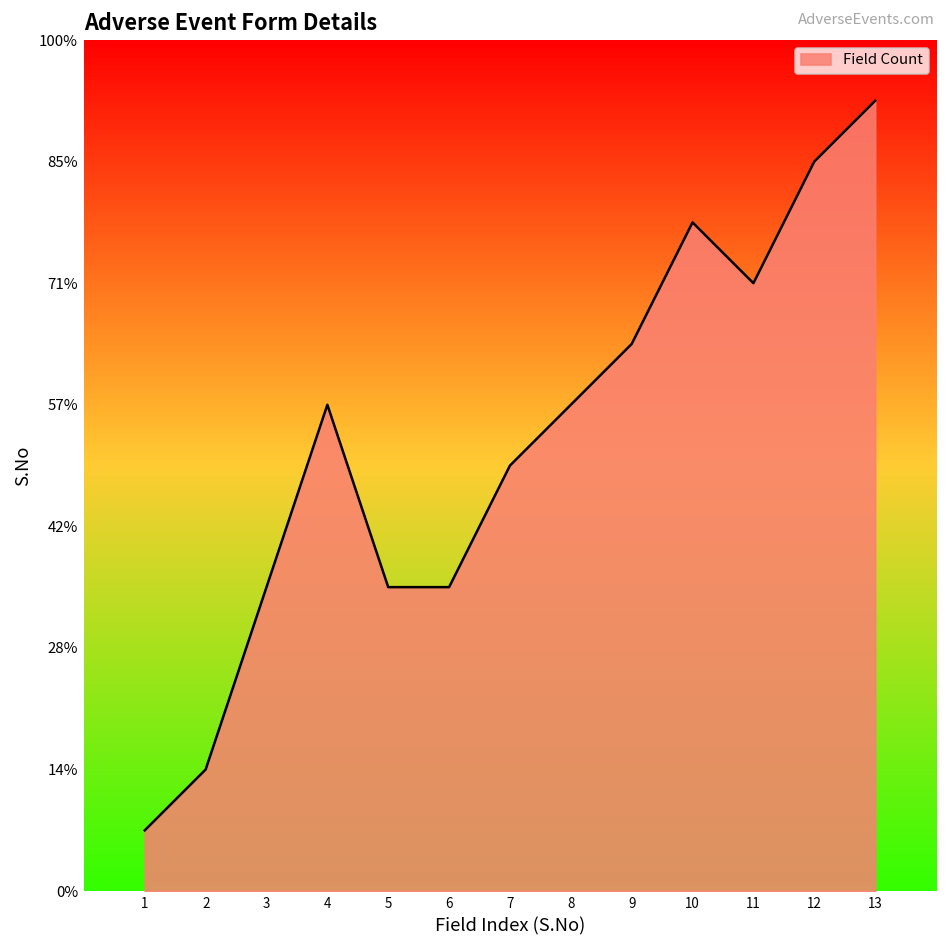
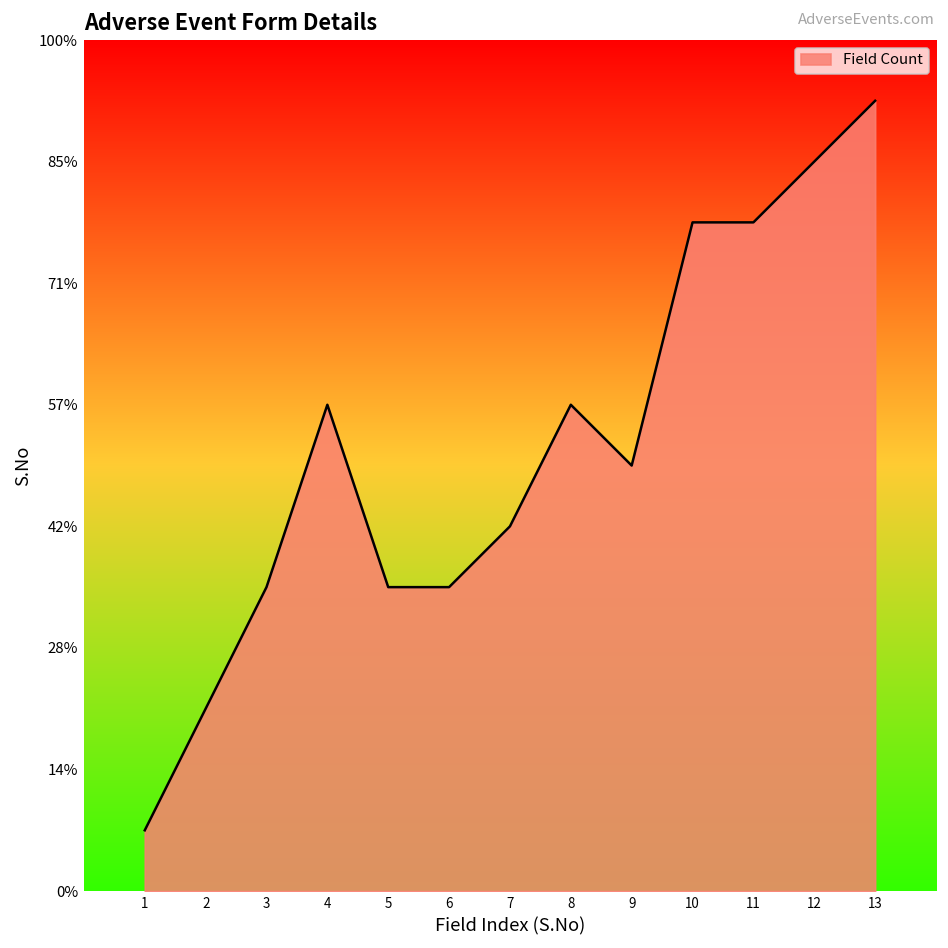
2: 14% -> 21%
7: 50% -> 43%
9: 64% -> 50%
11: 71% -> 79%
